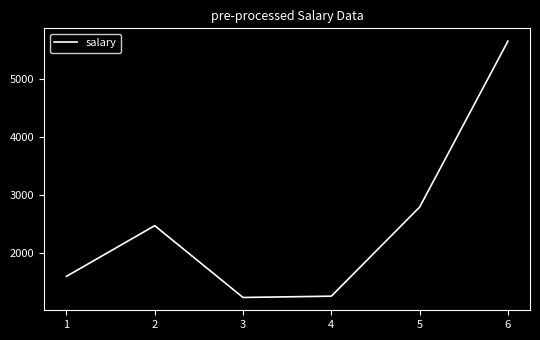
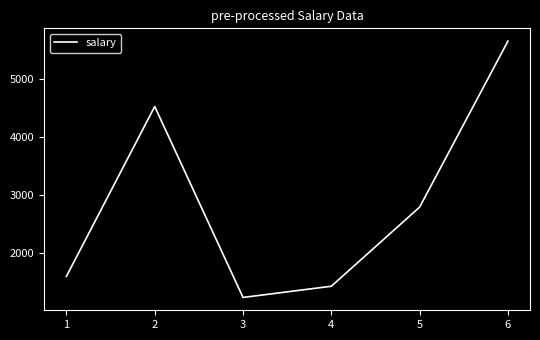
2: 2500 -> 4500
4: 1300 -> 1400
